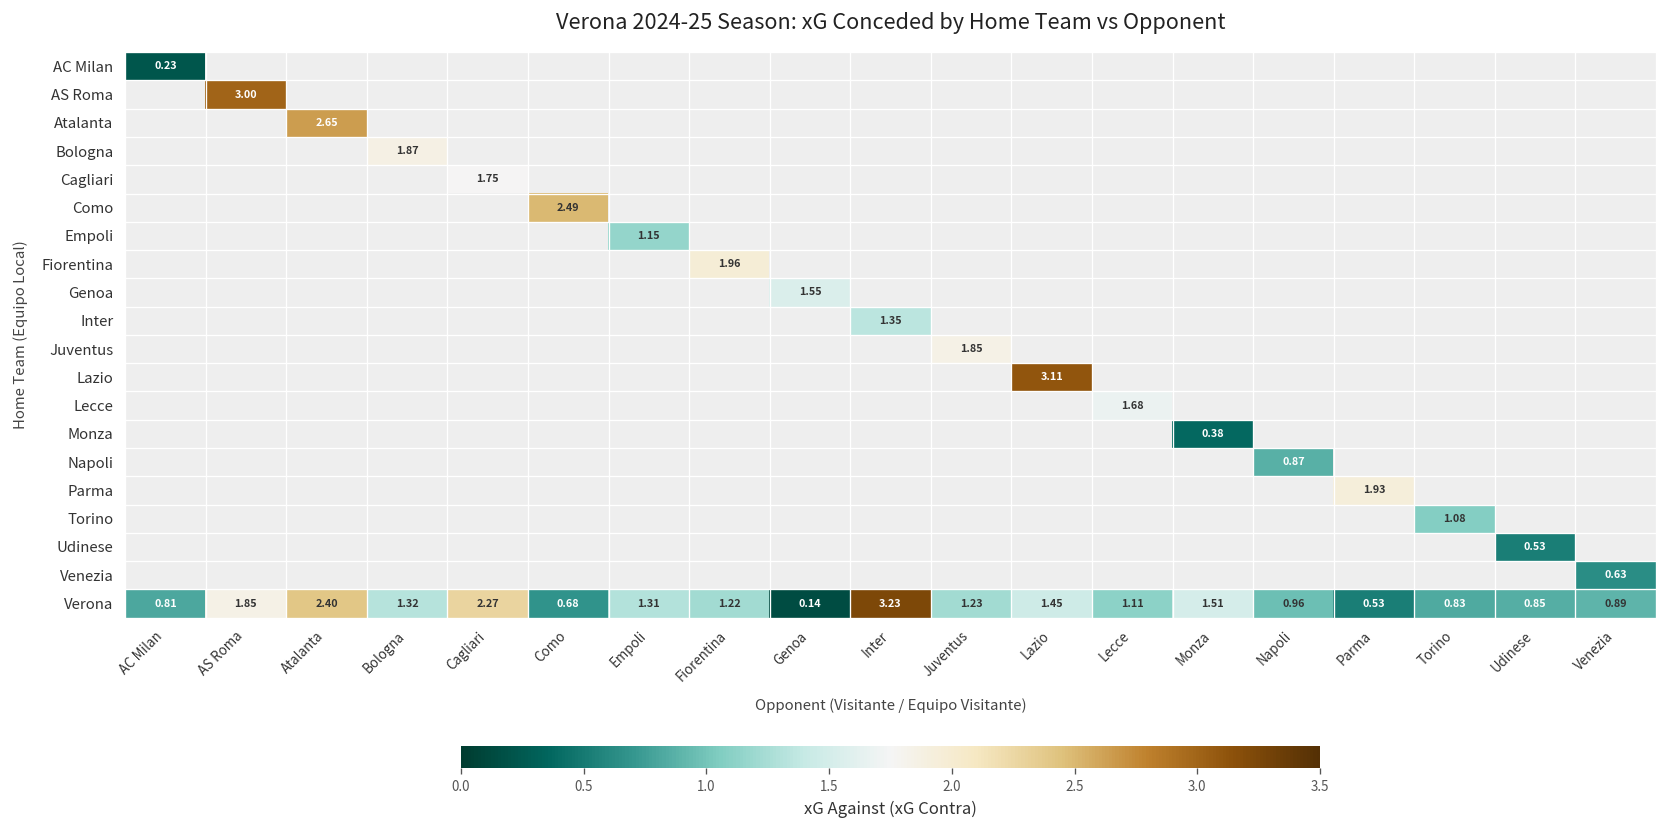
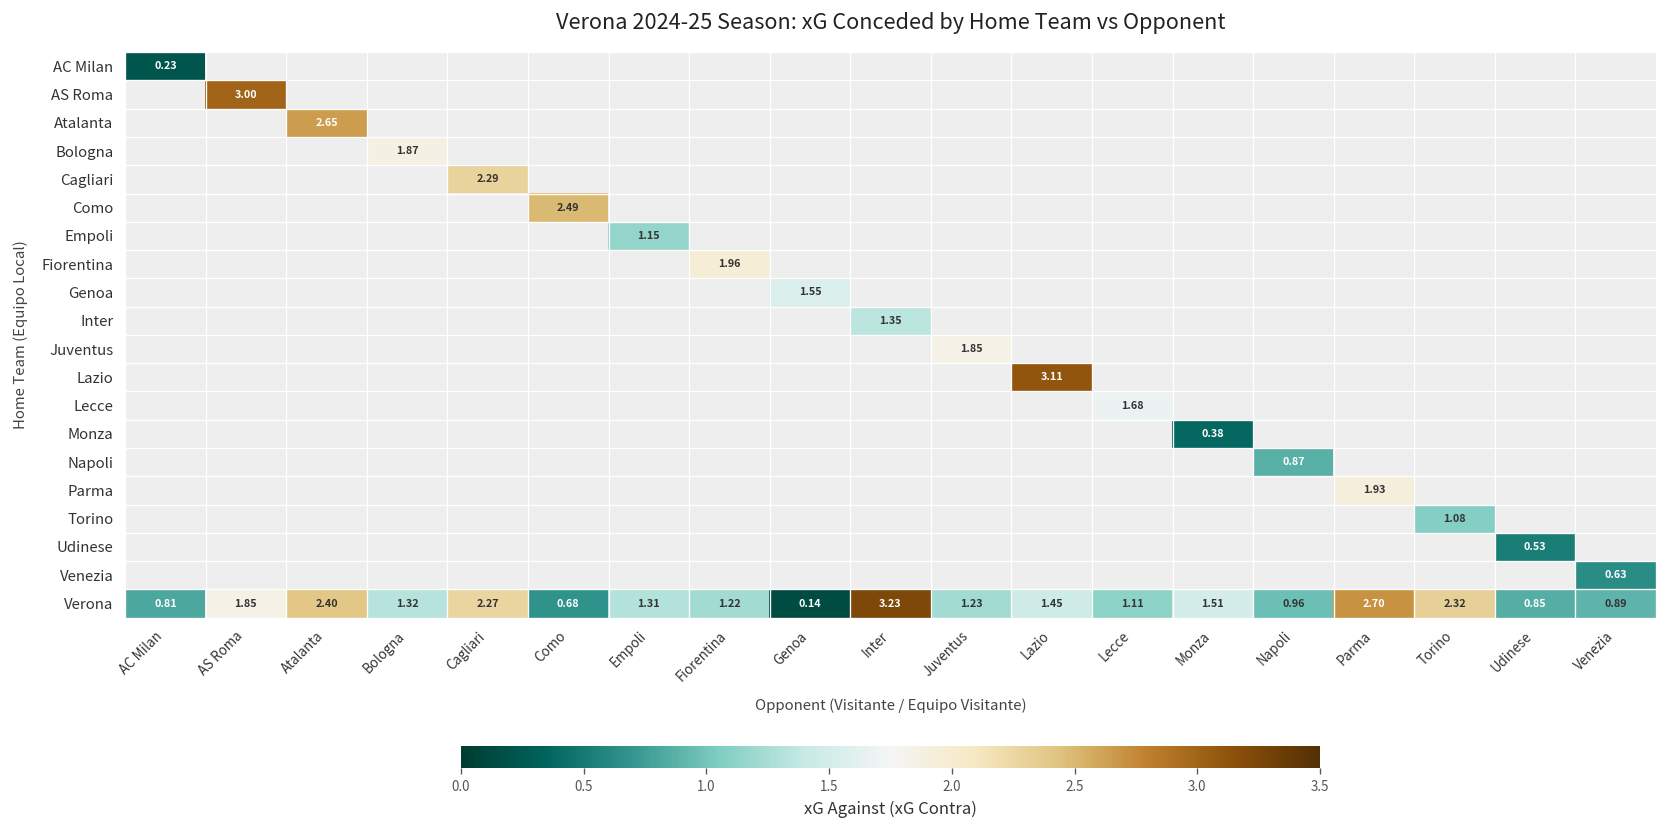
Cagliari, Cagliari: 1.75 -> 2.29
Verona, Parma: 0.53 -> 2.70
Verona, Torino: 0.83 -> 2.32
